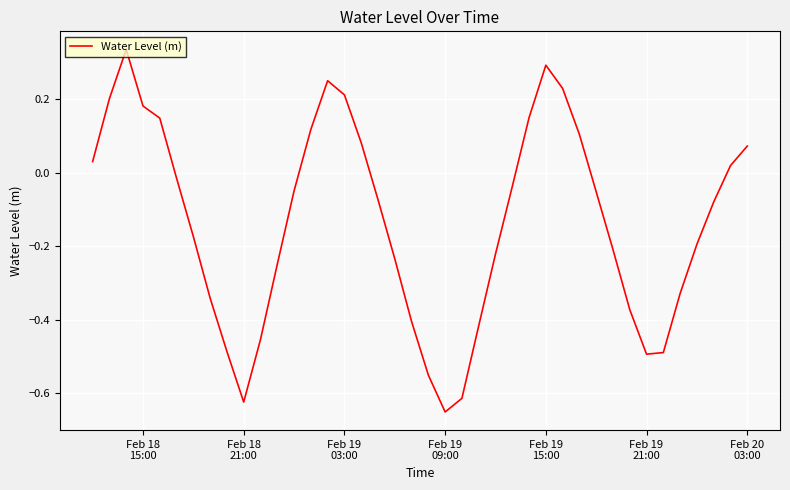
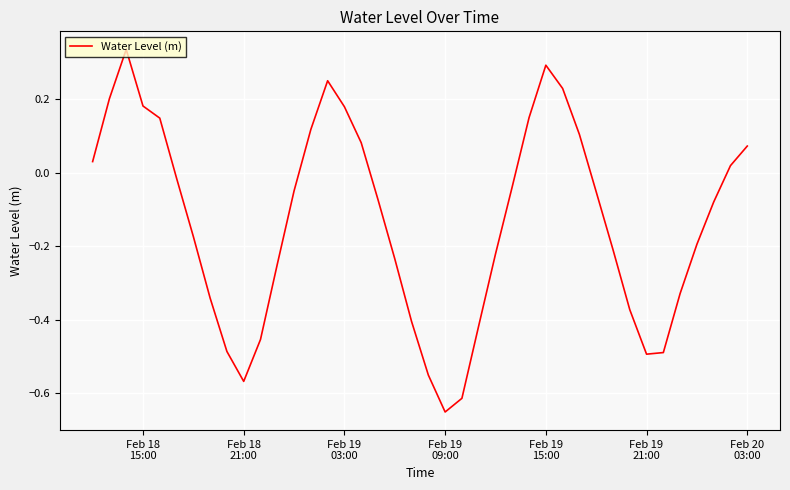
Feb 18 21:00: -0.62 -> -0.57
Feb 19 03:00: 0.21 -> 0.18
